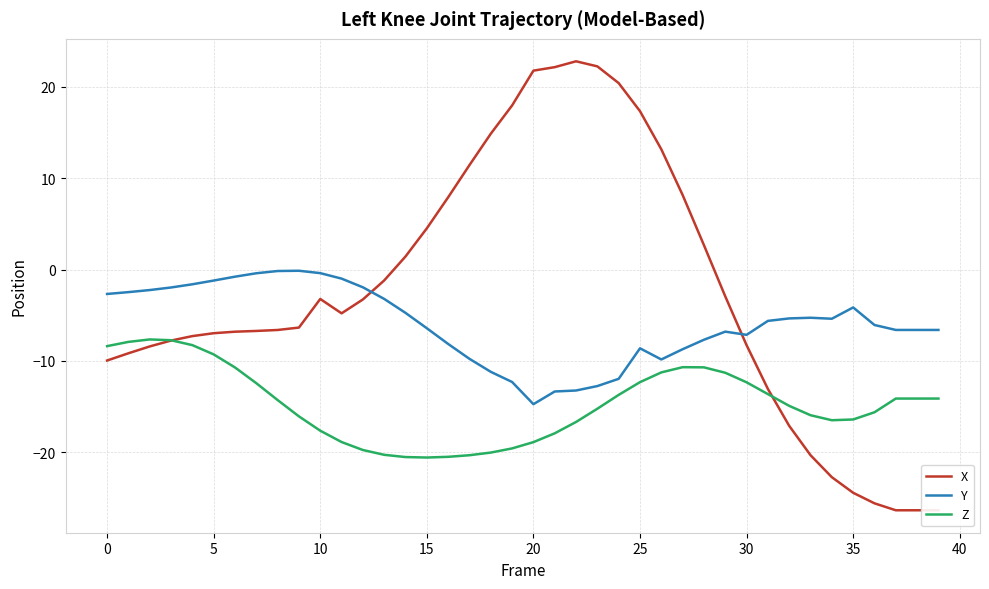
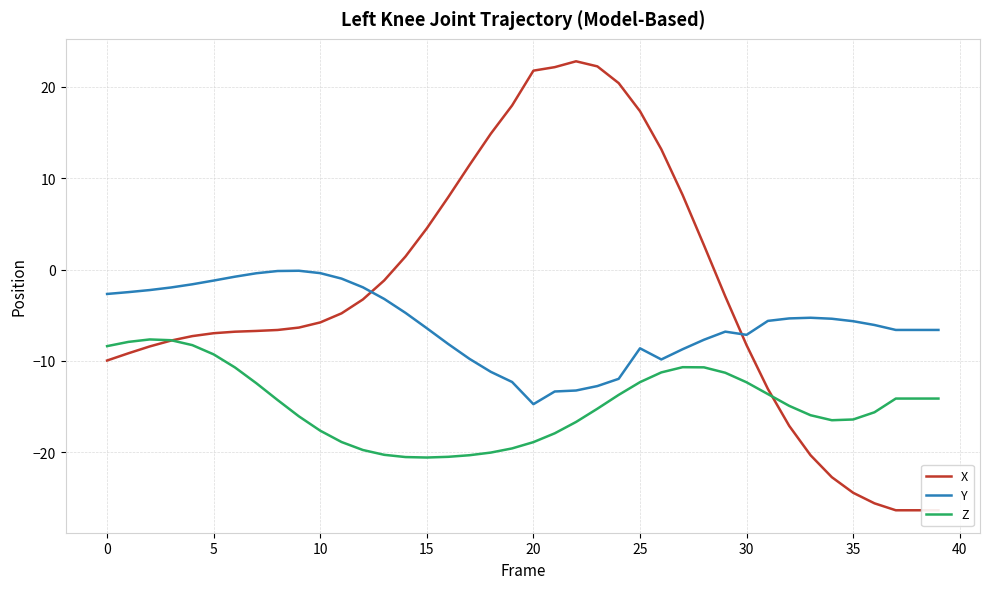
X, 10: -3 -> -6
Y, 35: -4 -> -6
